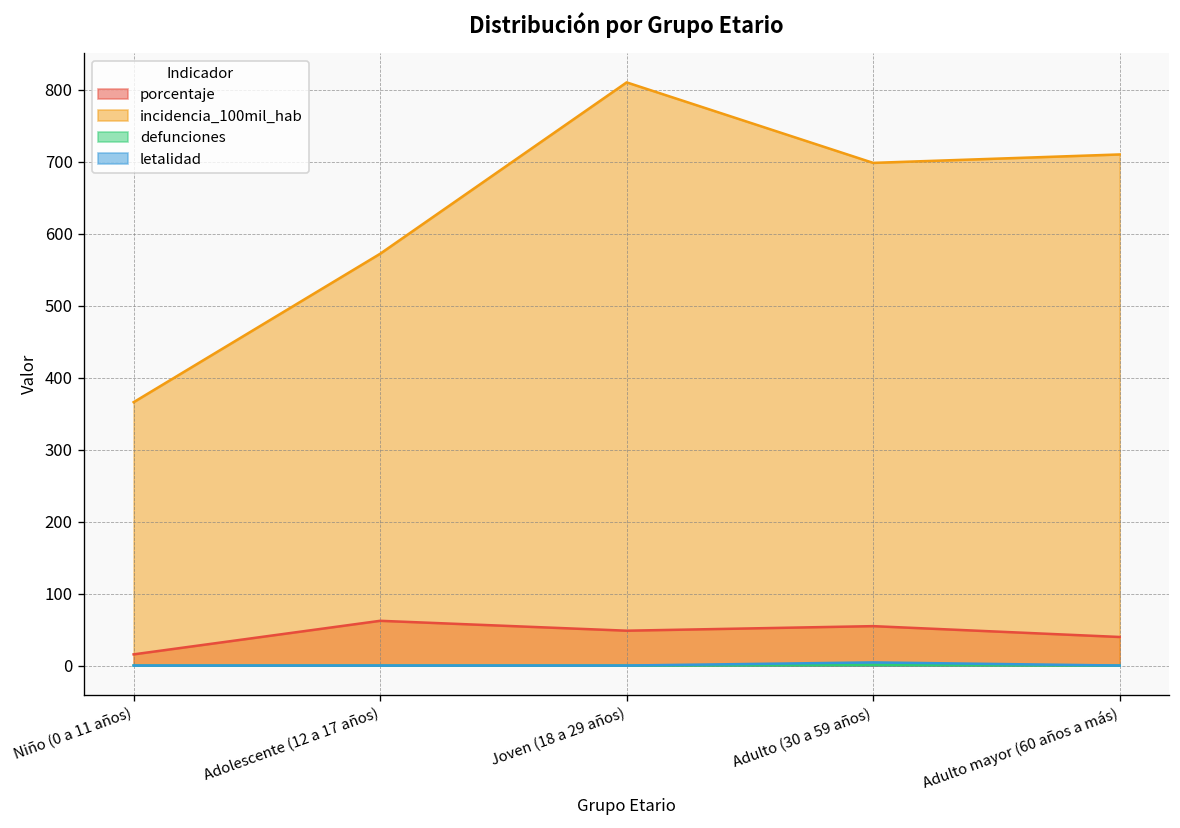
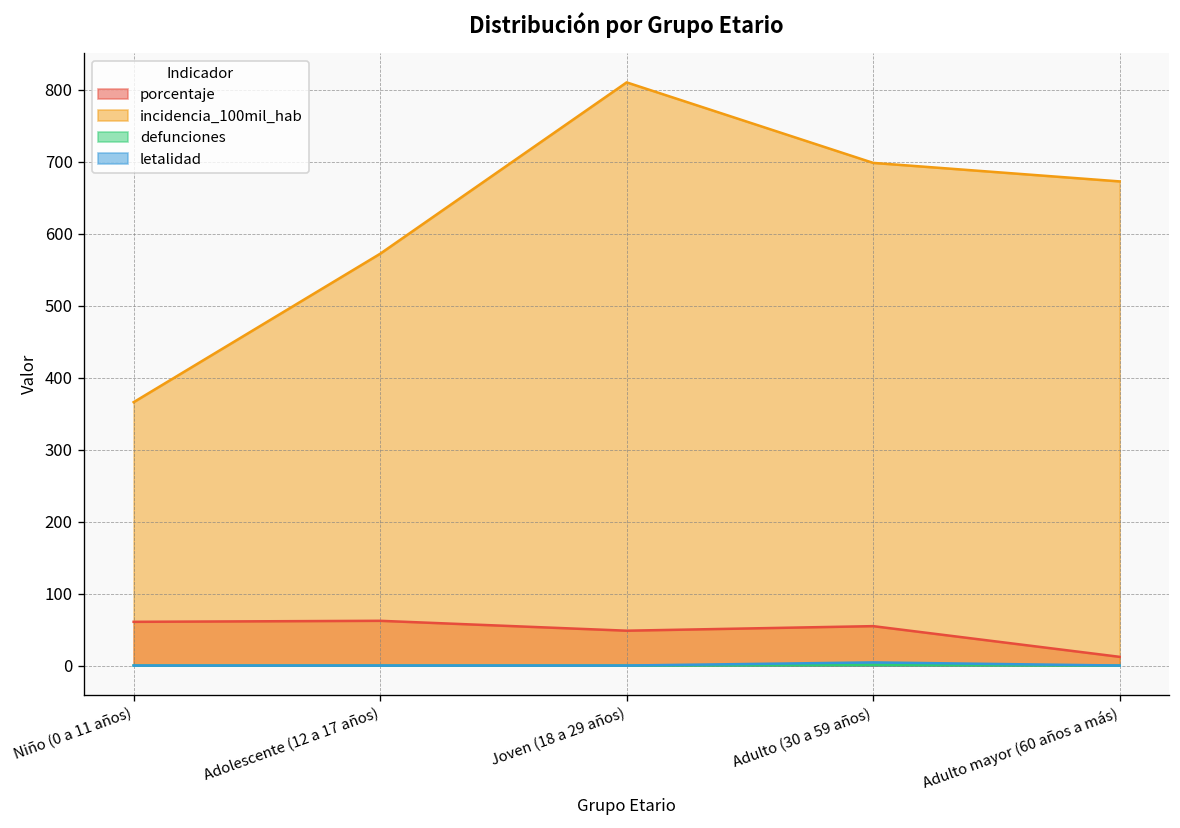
porcentaje, Niño (0 a 11 años): 20 -> 60
porcentaje, Adulto mayor (60 años a más): 40 -> 10
incidencia_100mil_hab, Adulto mayor (60 años a más): 710 -> 670
